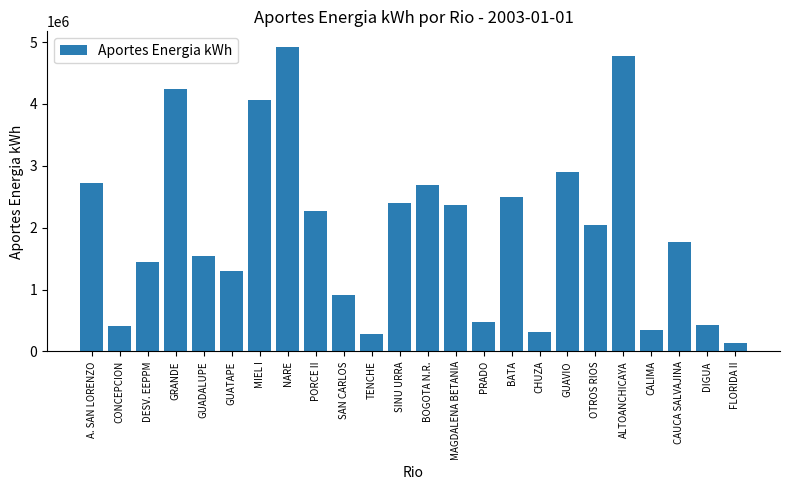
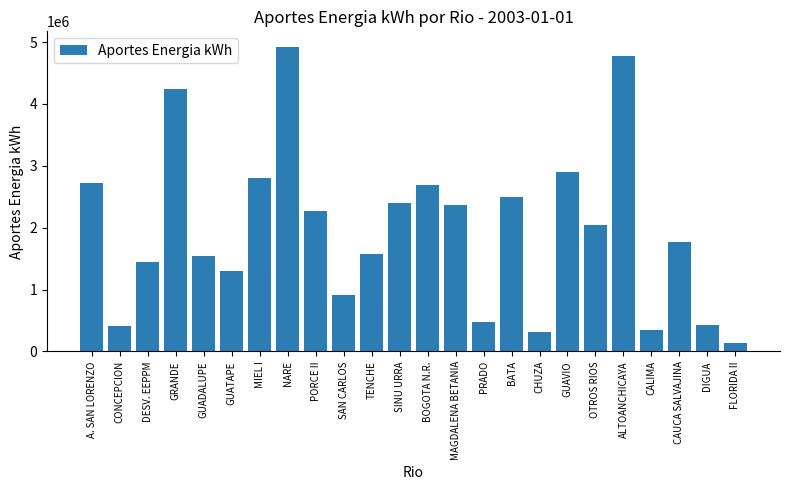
MIEL I: 4100000 -> 2800000
TENCHE: 300000 -> 1600000
